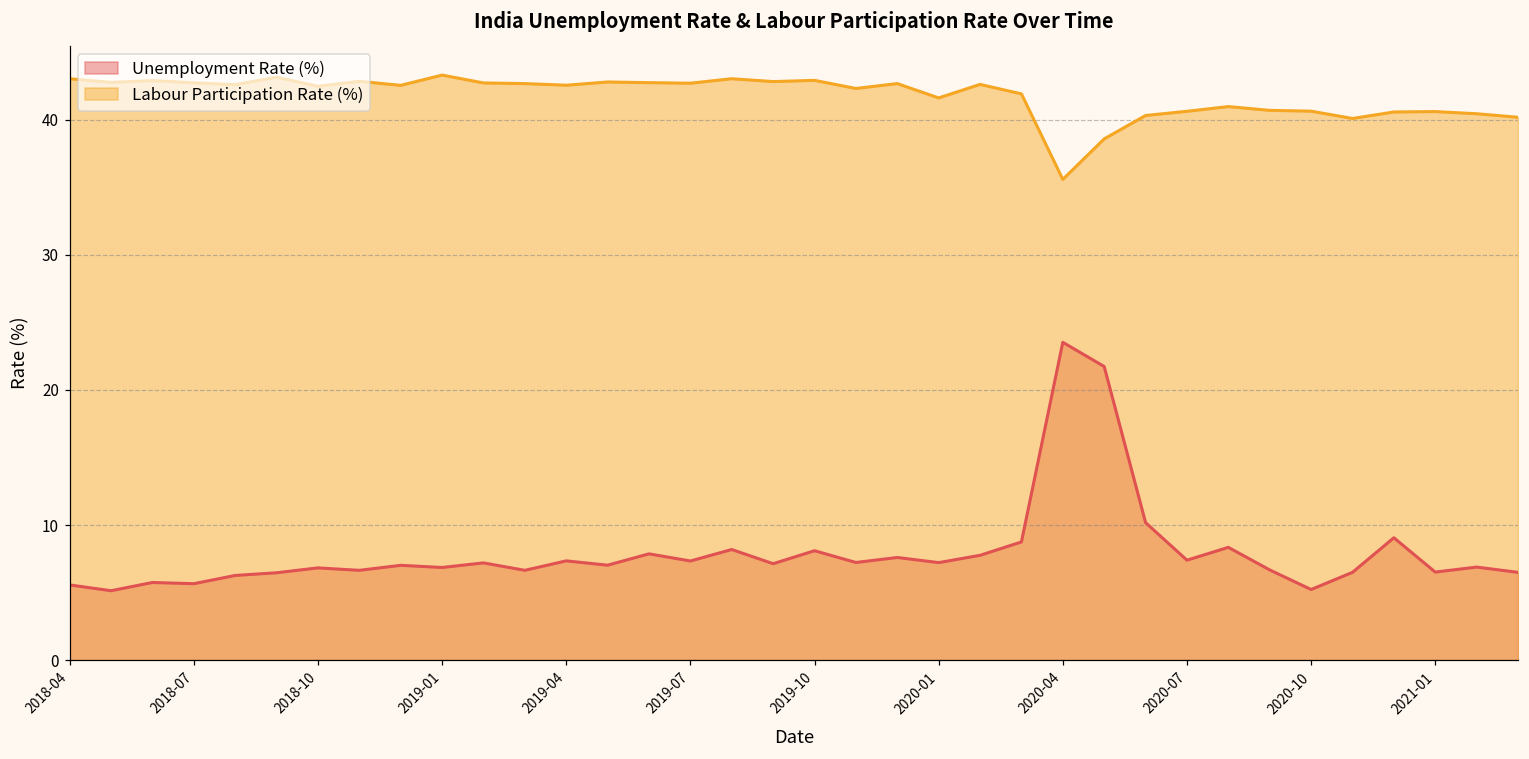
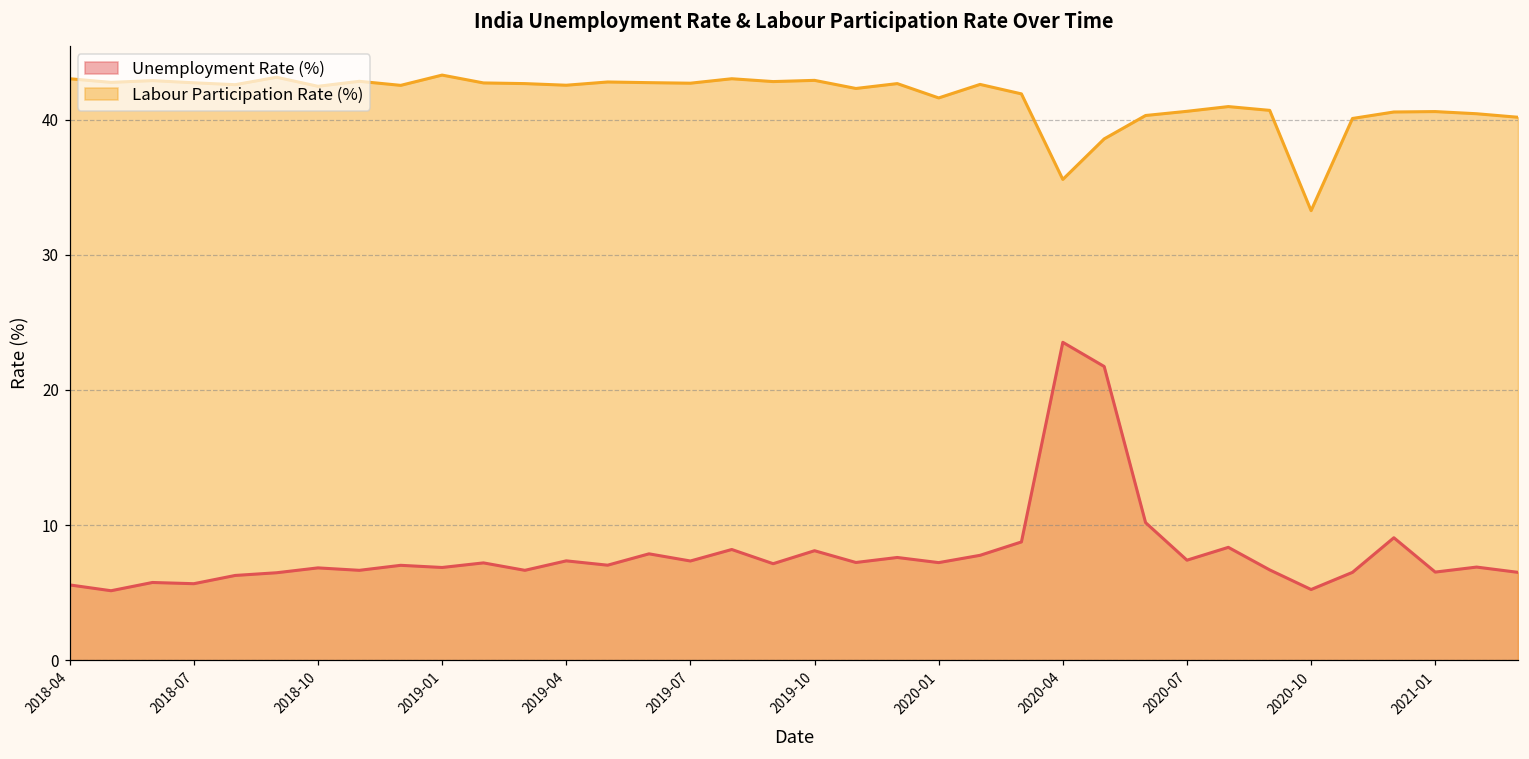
Labour Participation Rate (%), 2020-10: 40.6 -> 33.3
